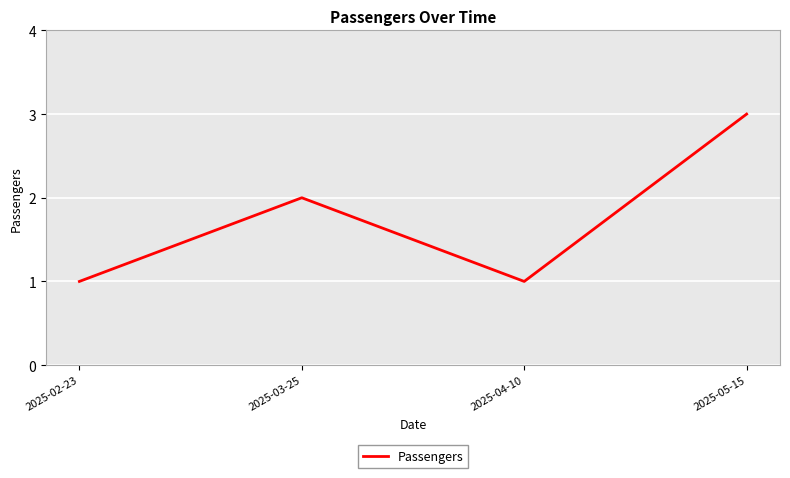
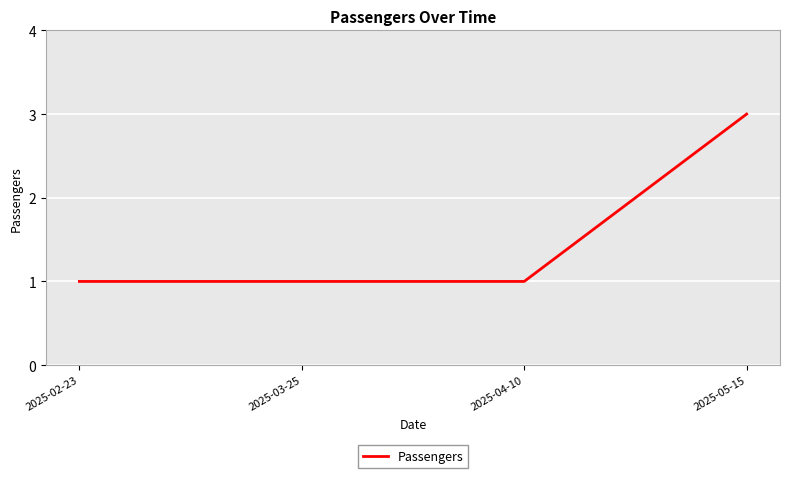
2025-03-25: 2 -> 1
